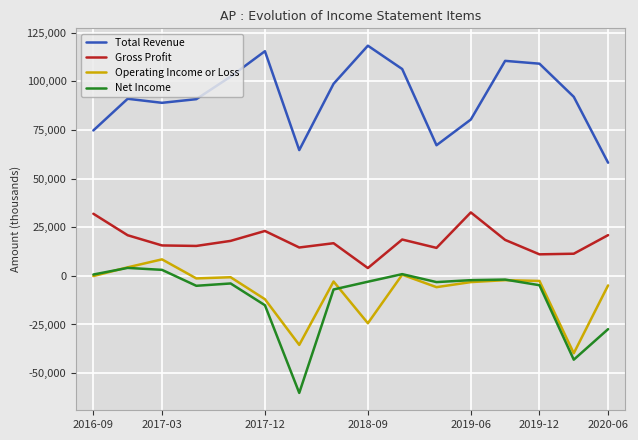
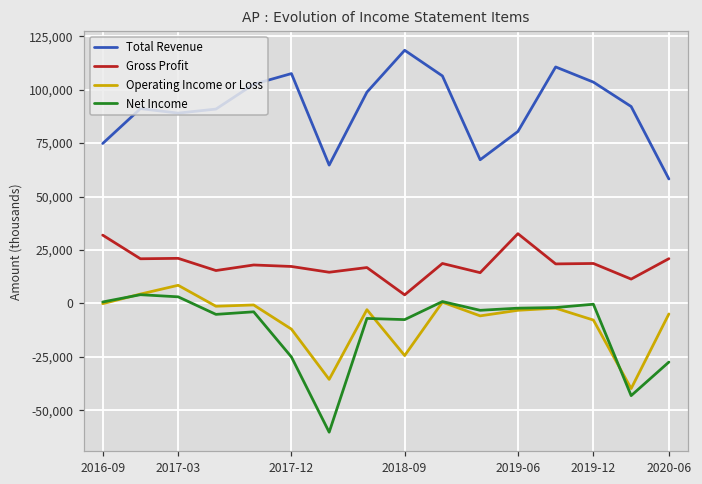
Gross Profit, 2017-03: 16,000 -> 21,000
Total Revenue, 2017-12: 116,000 -> 108,000
Gross Profit, 2017-12: 23,000 -> 17,000
Net Income, 2017-12: -15,000 -> -25,000
Net Income, 2018-09: -3,000 -> -8,000
Total Revenue, 2019-12: 109,000 -> 104,000
Gross Profit, 2019-12: 11,000 -> 19,000
Operating Income or Loss, 2019-12: -3,000 -> -8,000
Net Income, 2019-12: -5,000 -> 0
